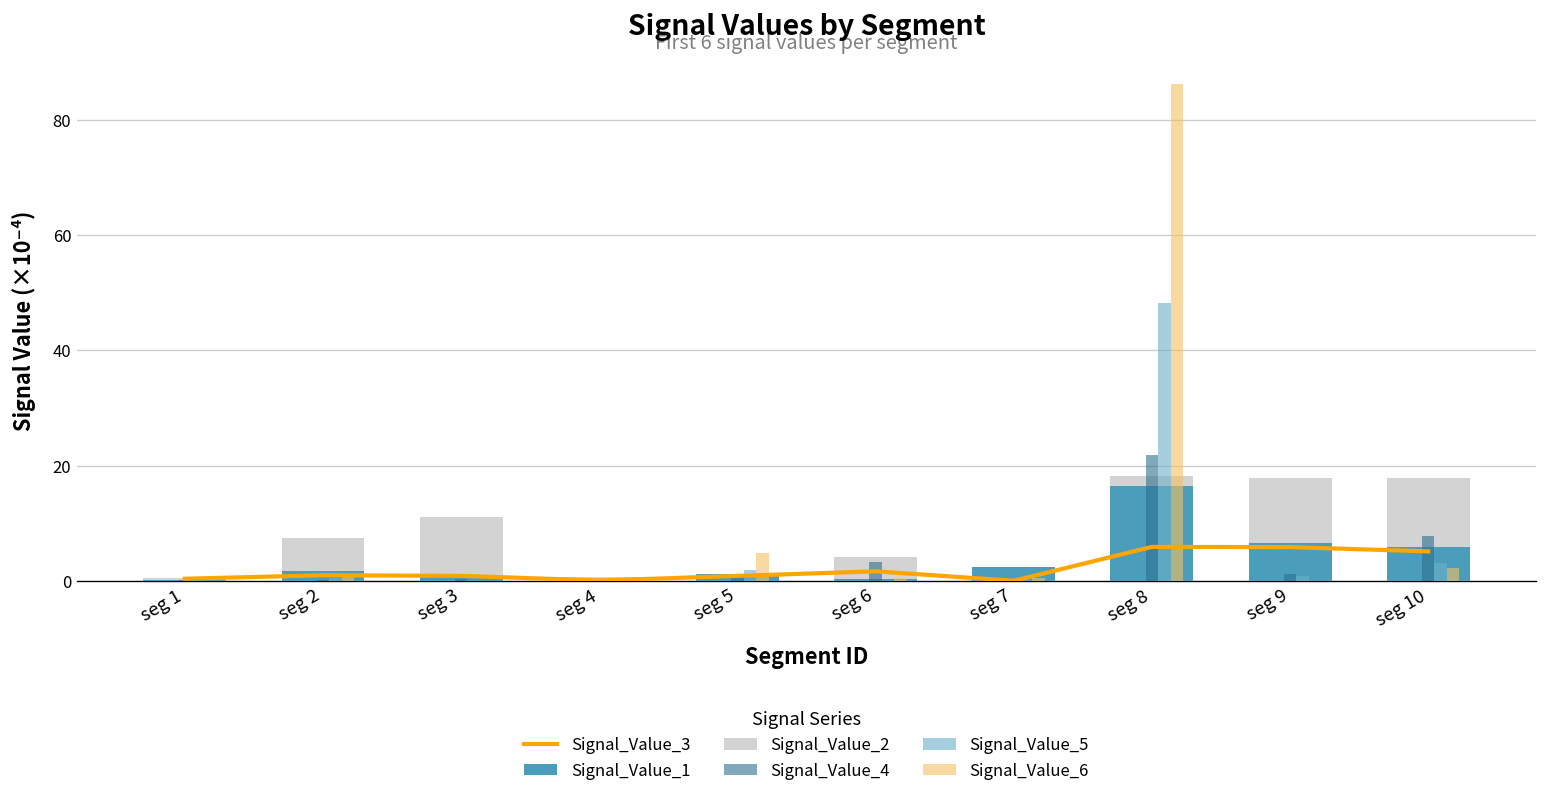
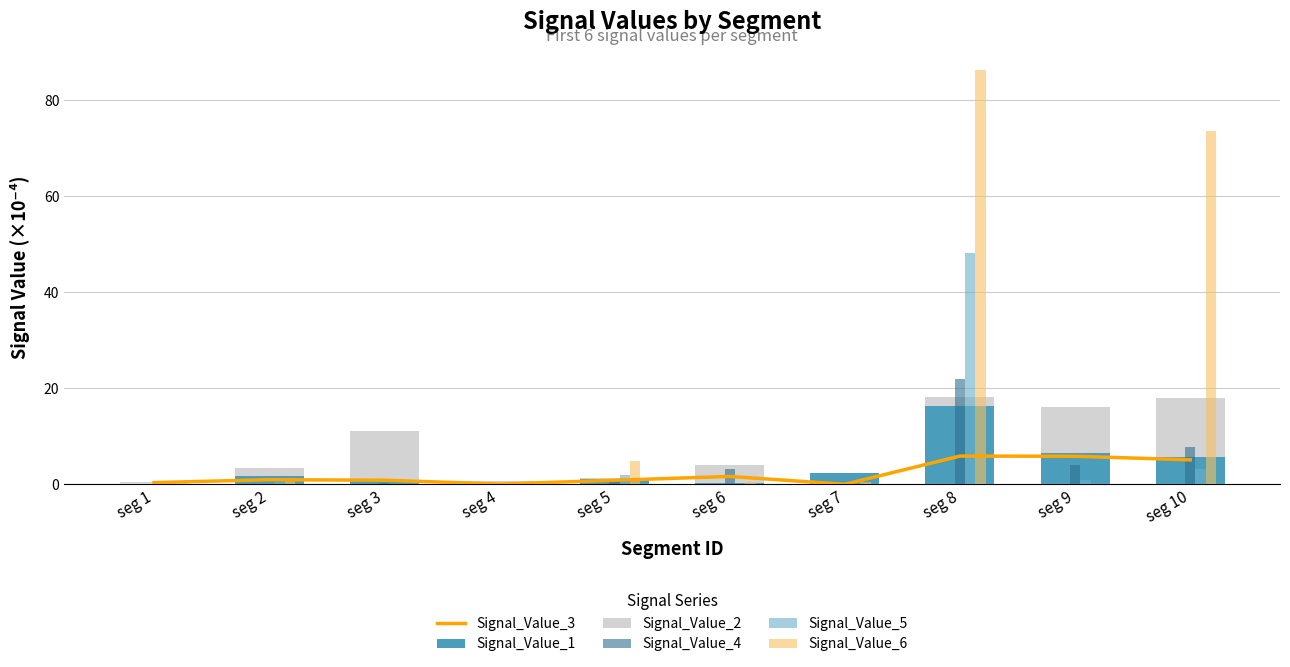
Signal_Value_2, seg 2: 6 -> 2
Signal_Value_2, seg 9: 11 -> 10
Signal_Value_4, seg 9: 1 -> 4
Signal_Value_6, seg 10: 2 -> 73
